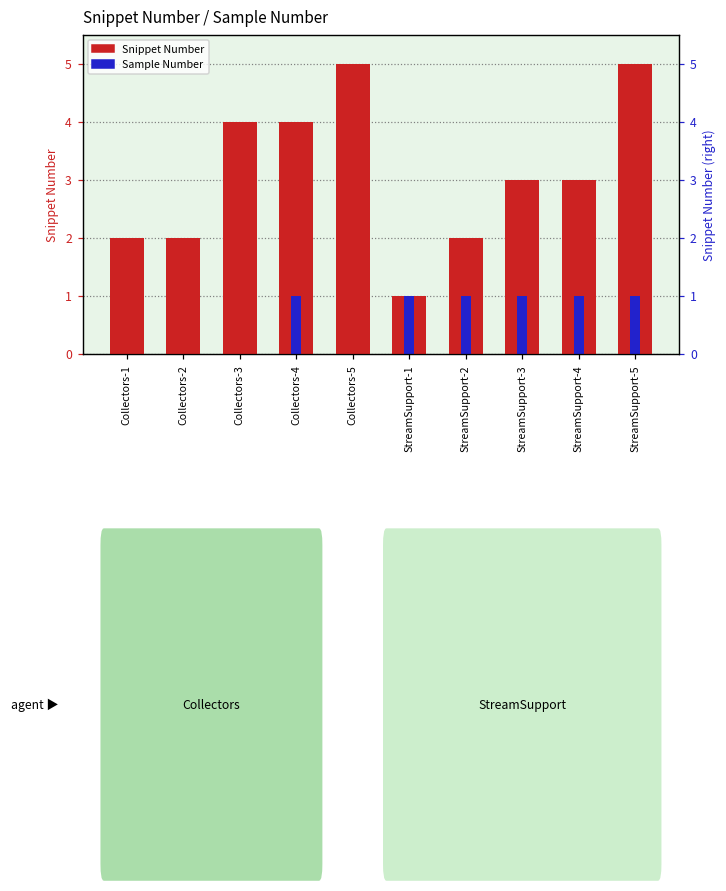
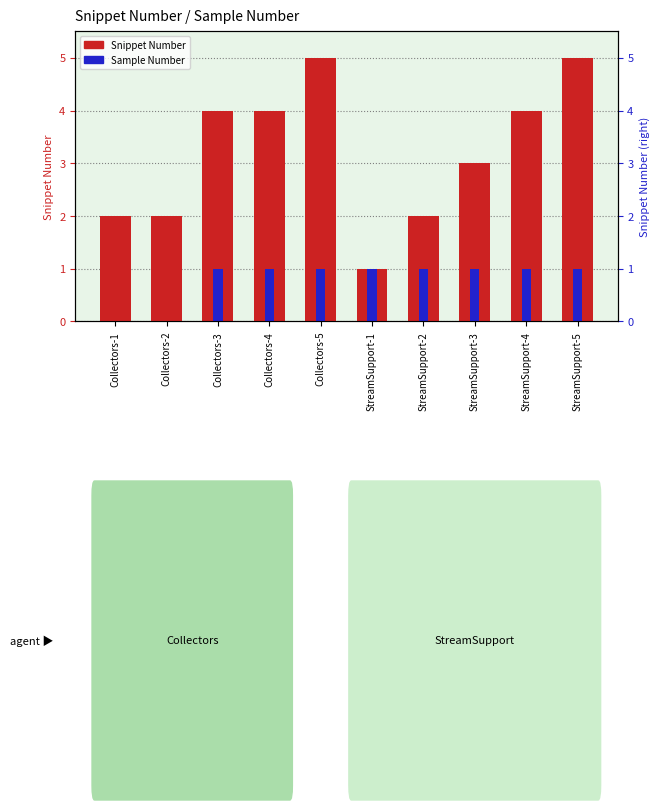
Sample Number, Collectors-3: 0 -> 1
Sample Number, Collectors-5: 0 -> 1
Snippet Number, StreamSupport-4: 3 -> 4
